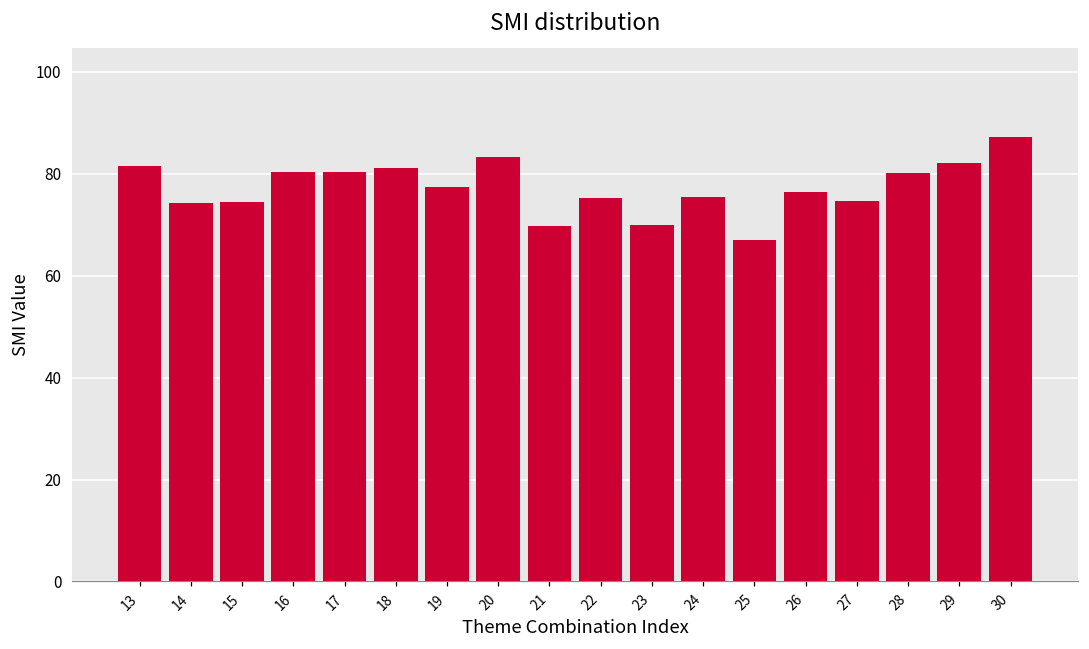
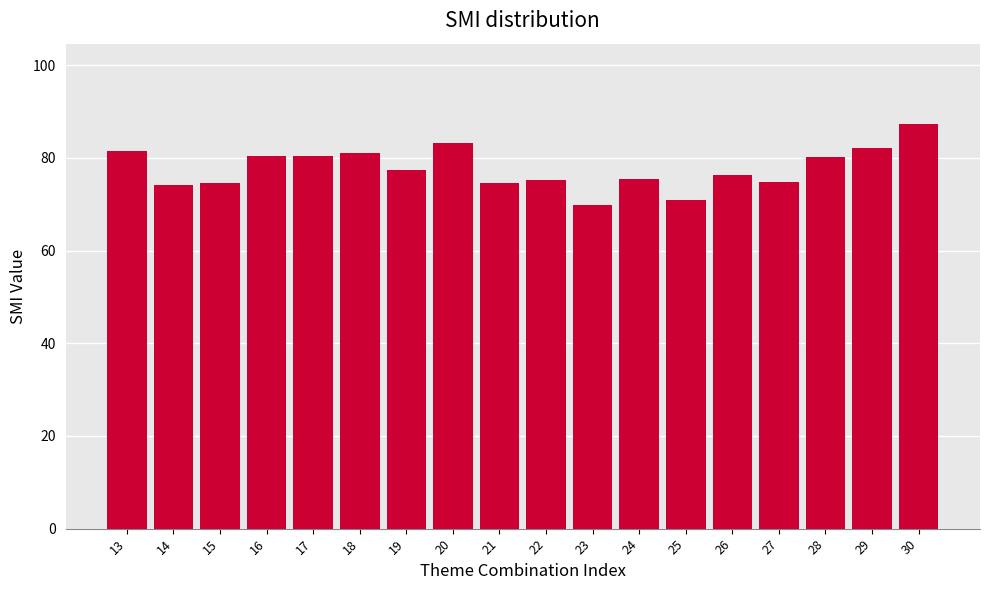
21: 70 -> 75
25: 67 -> 71
